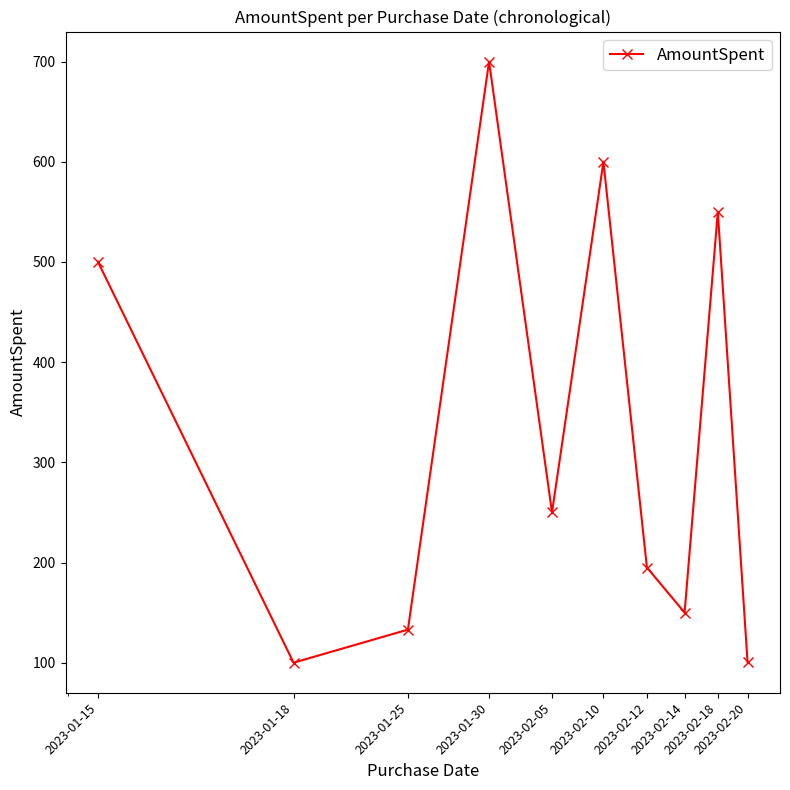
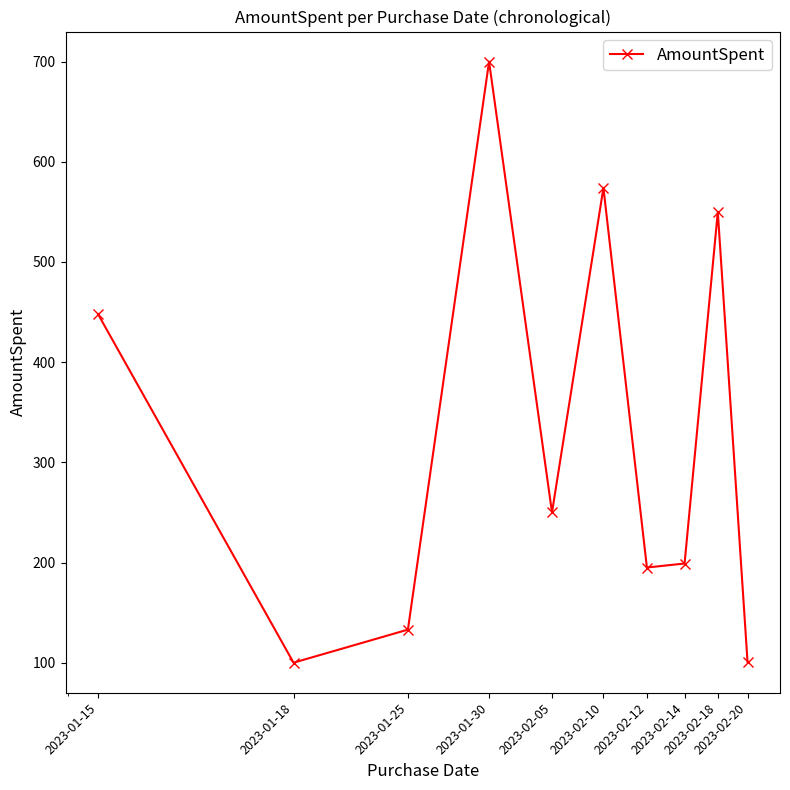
2023-01-15: 500 -> 448
2023-02-10: 600 -> 574
2023-02-14: 150 -> 199
